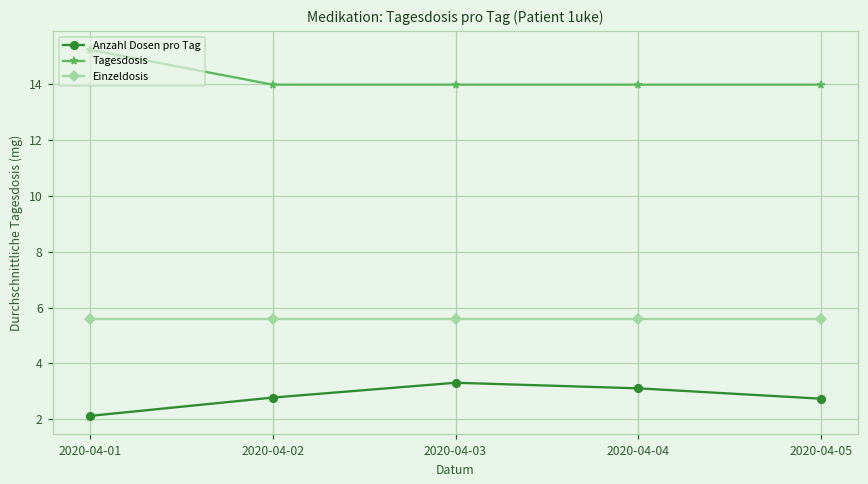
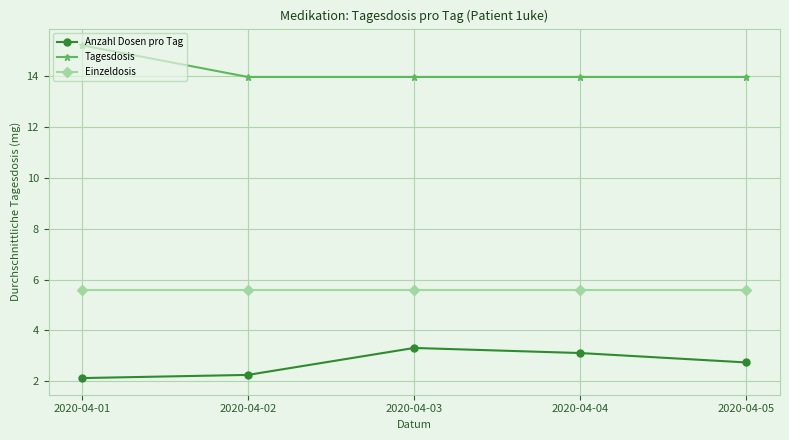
Anzahl Dosen pro Tag, 2020-04-02: 2.8 -> 2.3
